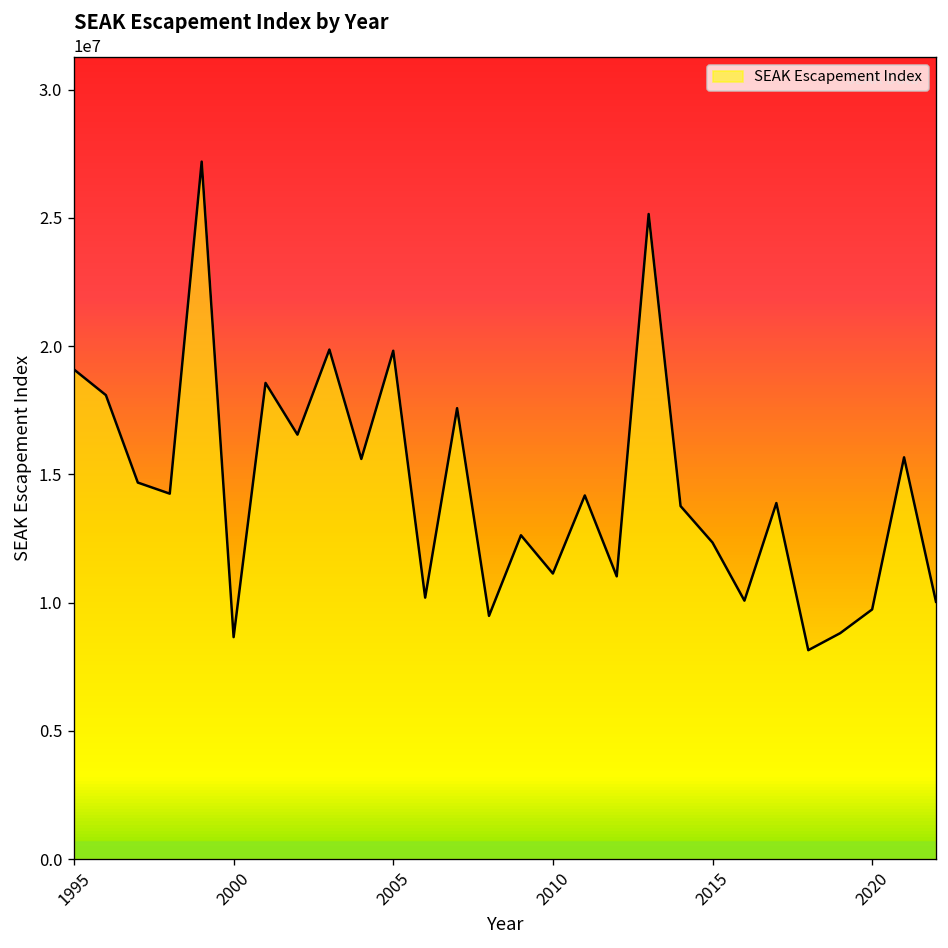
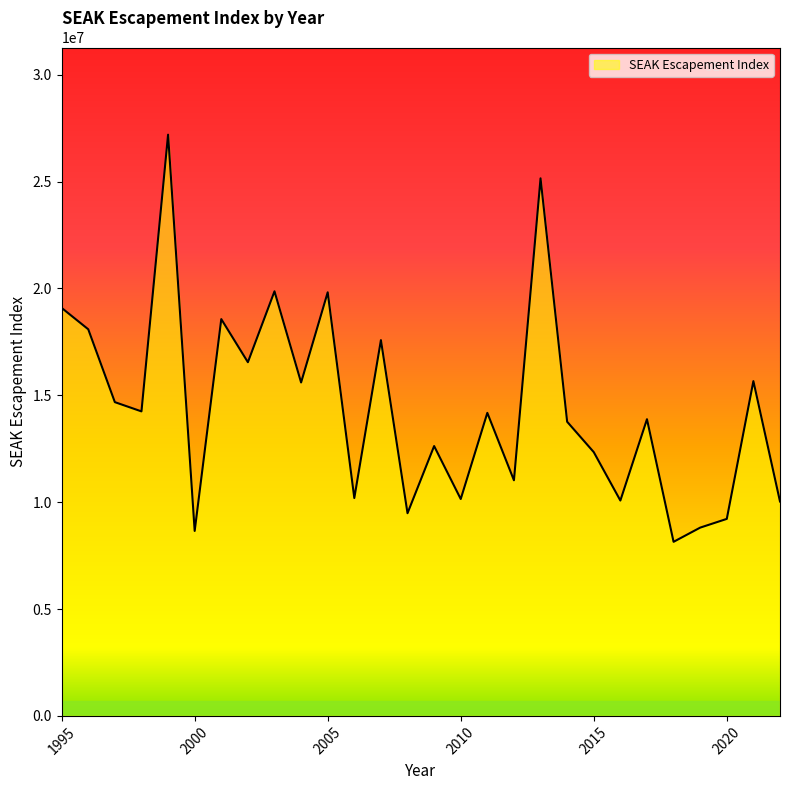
2010: 11100000 -> 10100000
2020: 9700000 -> 9200000
